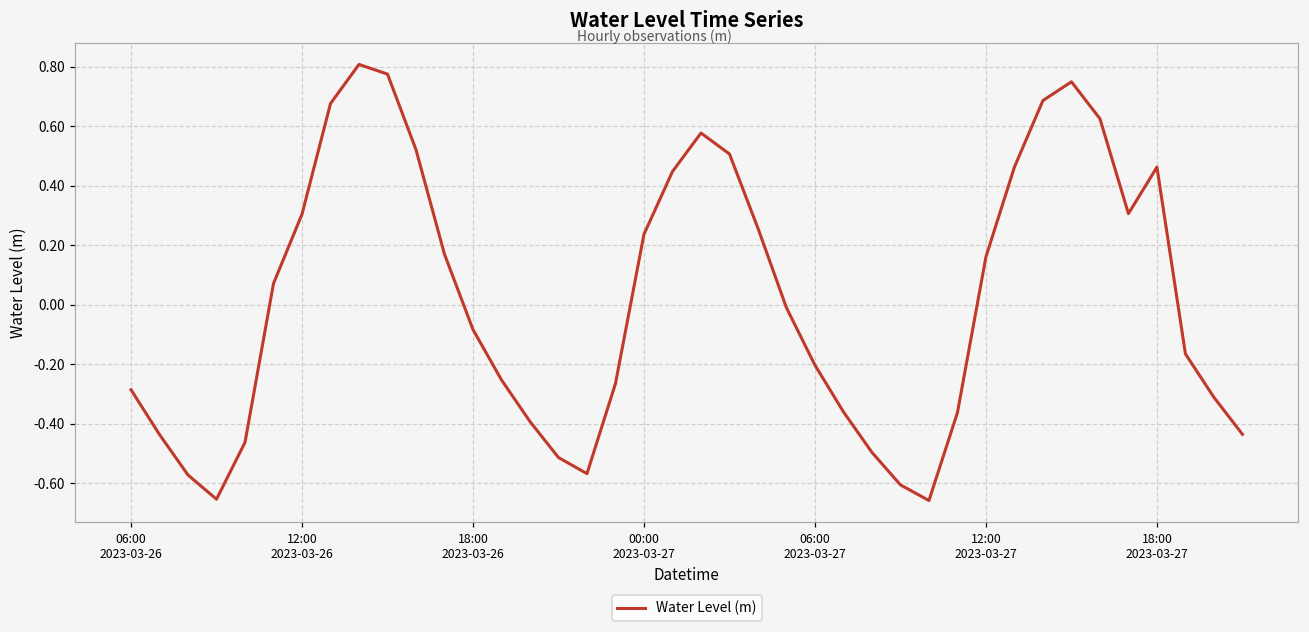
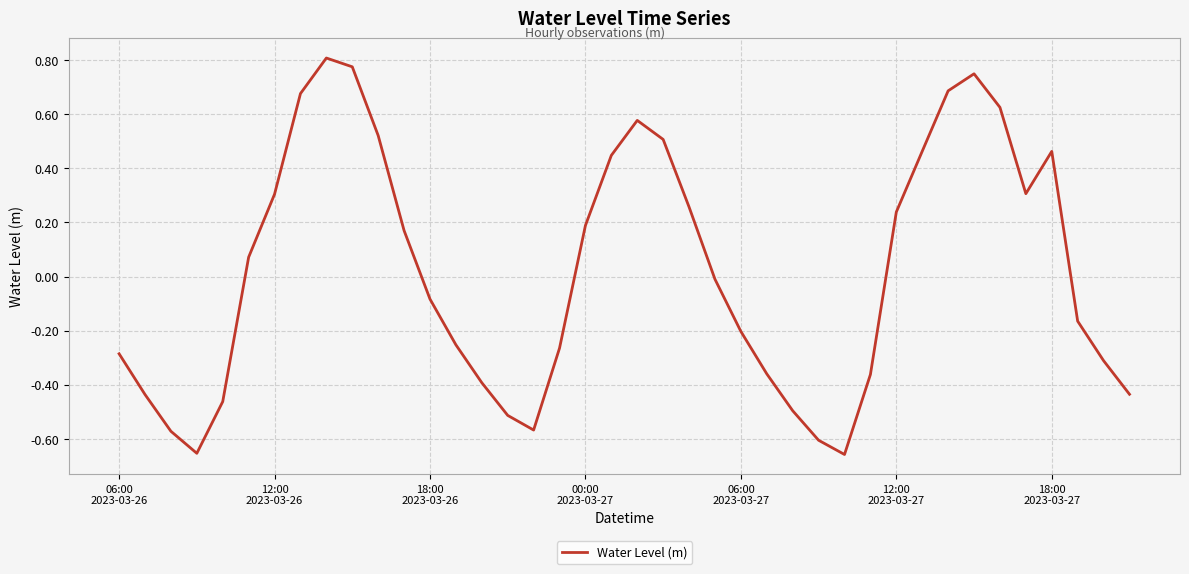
00:00 2023-03-27: 0.24 -> 0.19
12:00 2023-03-27: 0.16 -> 0.24
